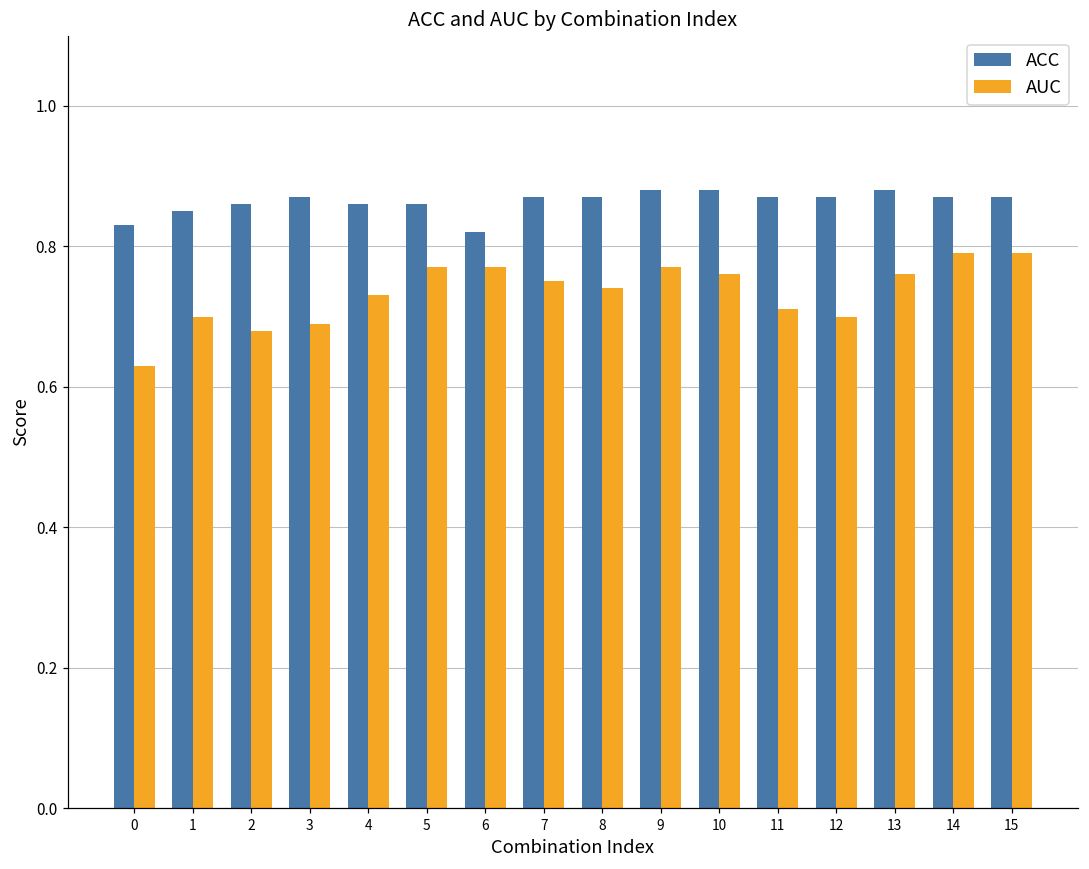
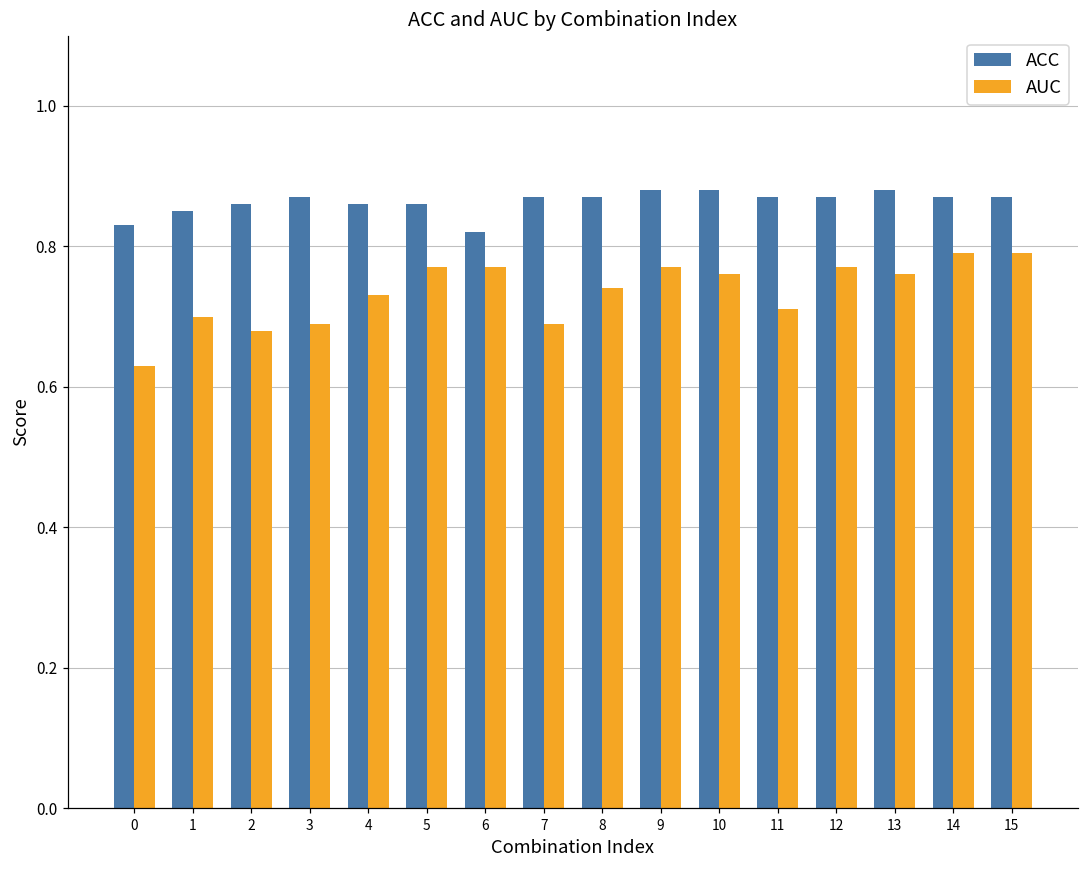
AUC, 7: 0.75 -> 0.69
AUC, 12: 0.70 -> 0.77
